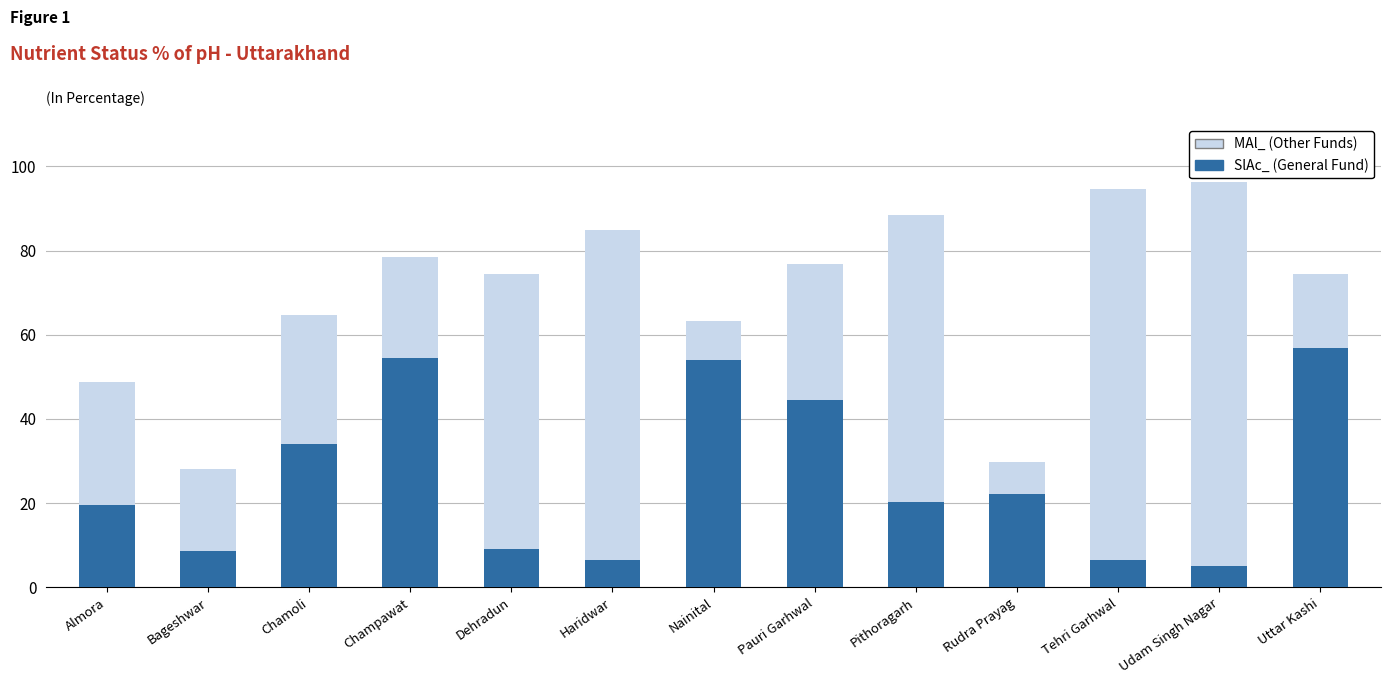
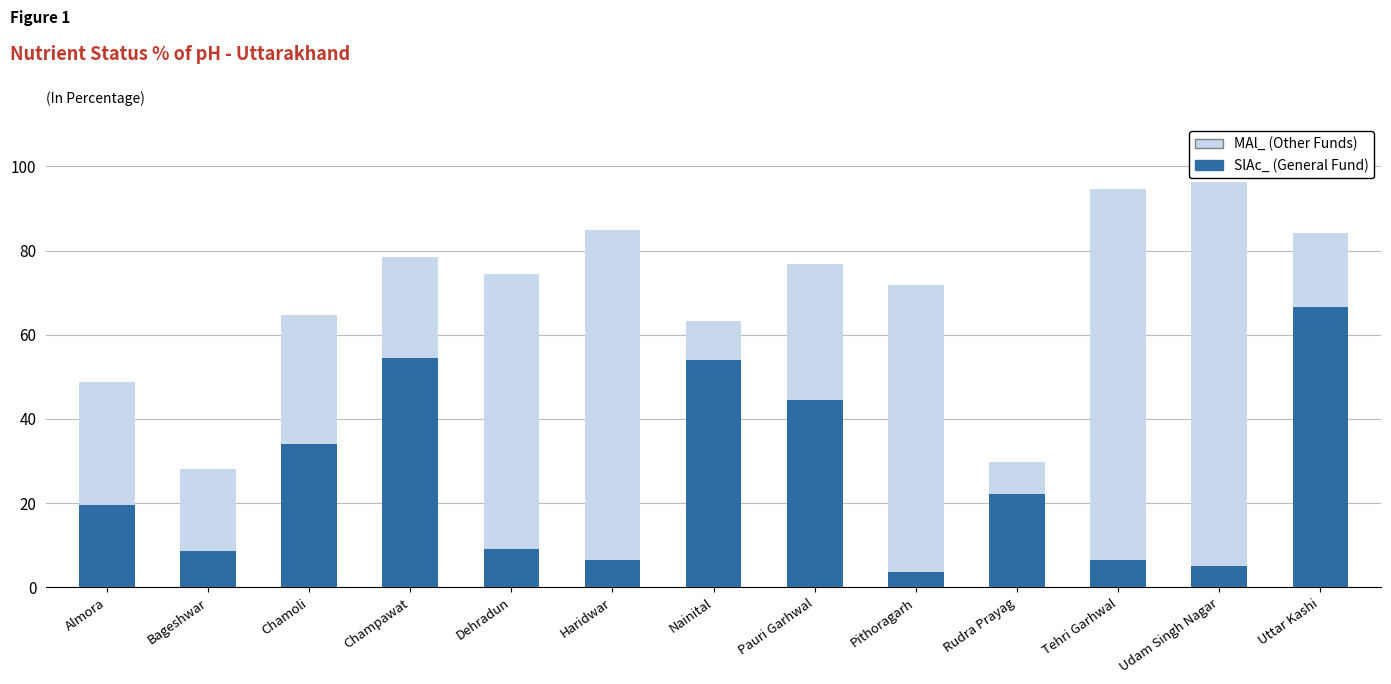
SlAc_ (General Fund), Pithoragarh: 20 -> 4
SlAc_ (General Fund), Uttar Kashi: 57 -> 67
